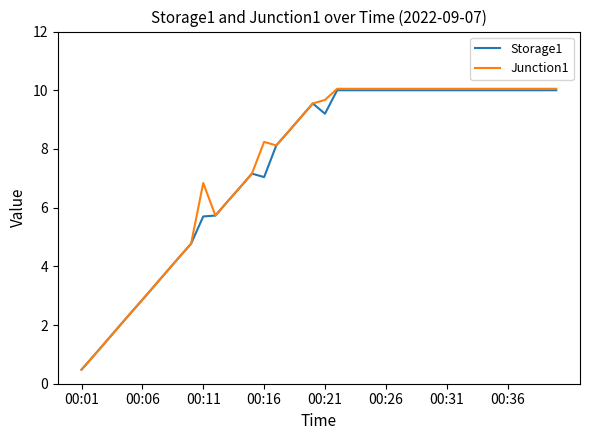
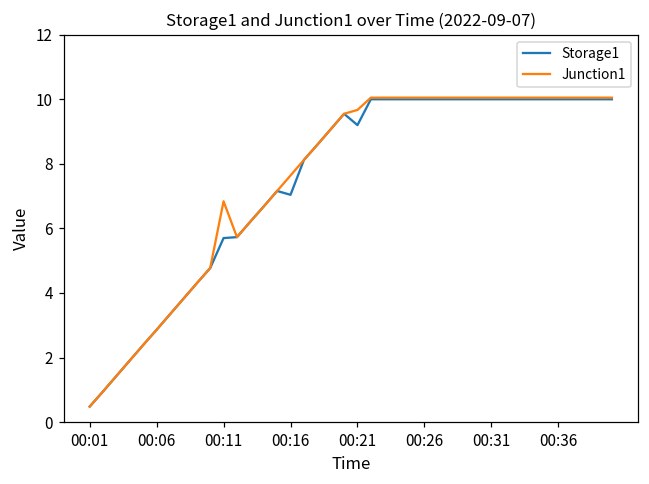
Junction1, 00:16: 8.2 -> 7.6
